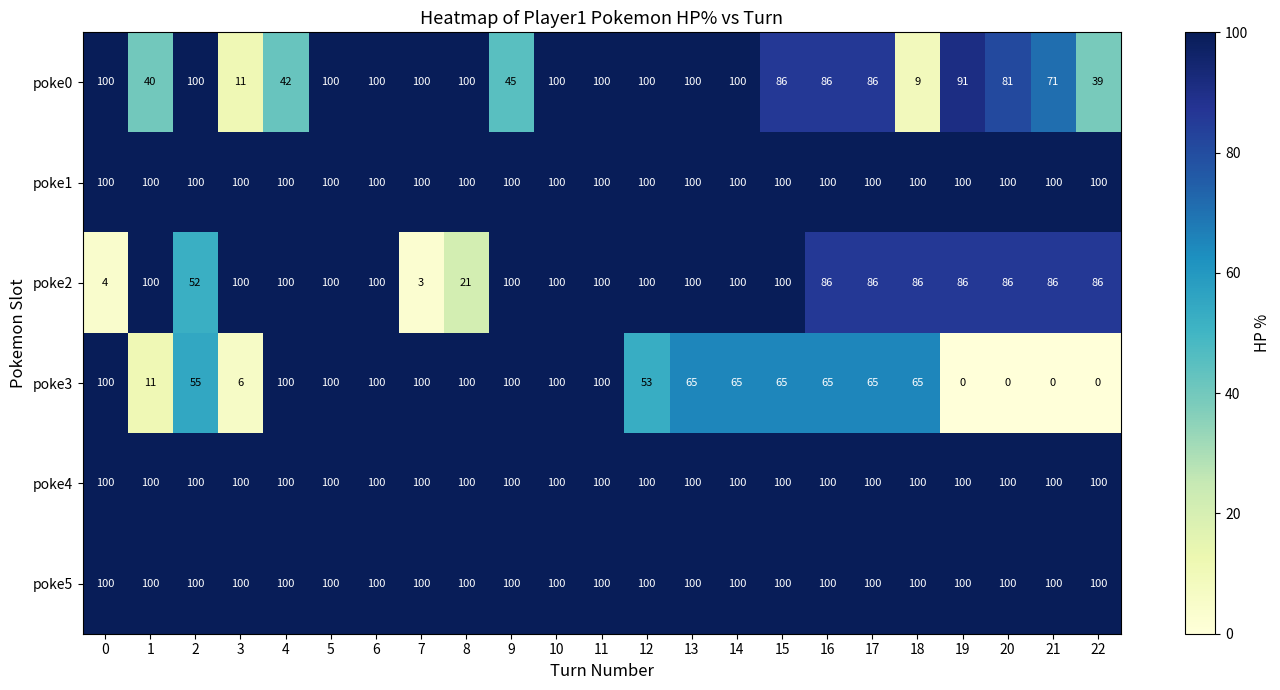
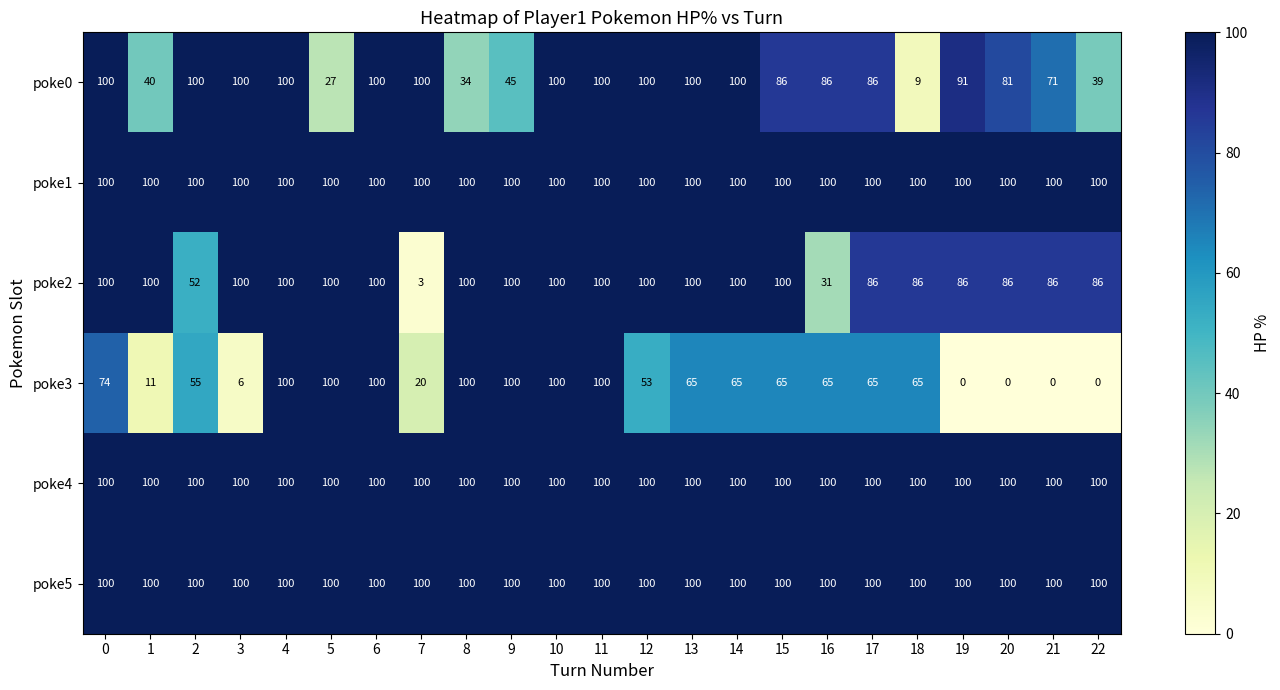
poke0, 3: 11 -> 100
poke0, 4: 42 -> 100
poke0, 5: 100 -> 27
poke0, 8: 100 -> 34
poke2, 0: 4 -> 100
poke2, 8: 21 -> 100
poke2, 16: 86 -> 31
poke3, 0: 100 -> 74
poke3, 7: 100 -> 20
